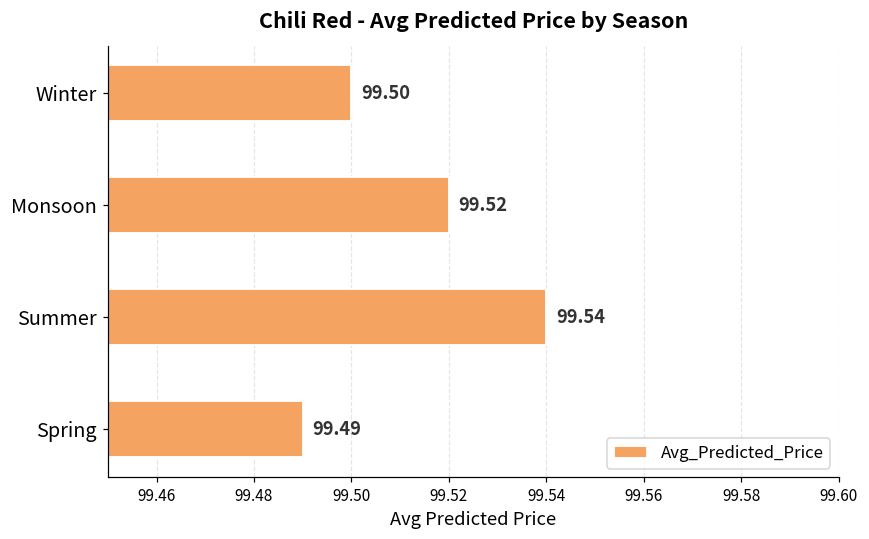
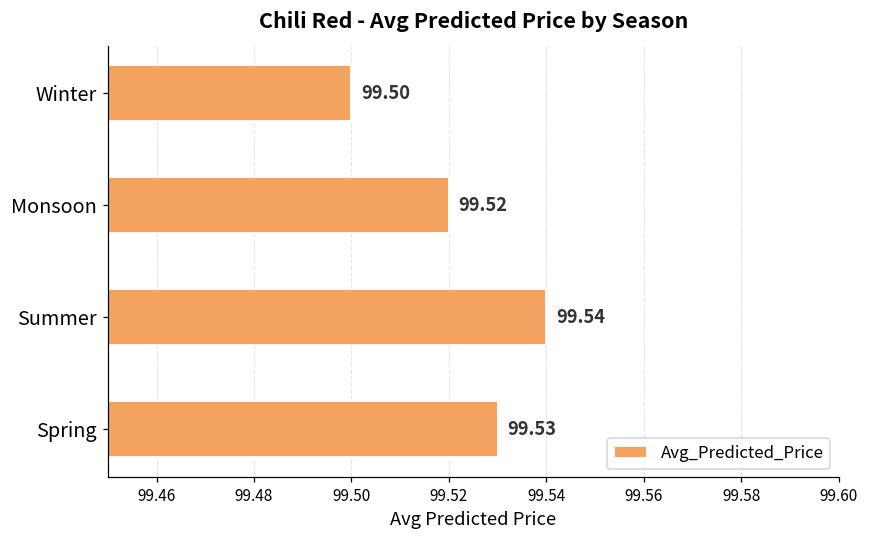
Spring: 99.49 -> 99.53
